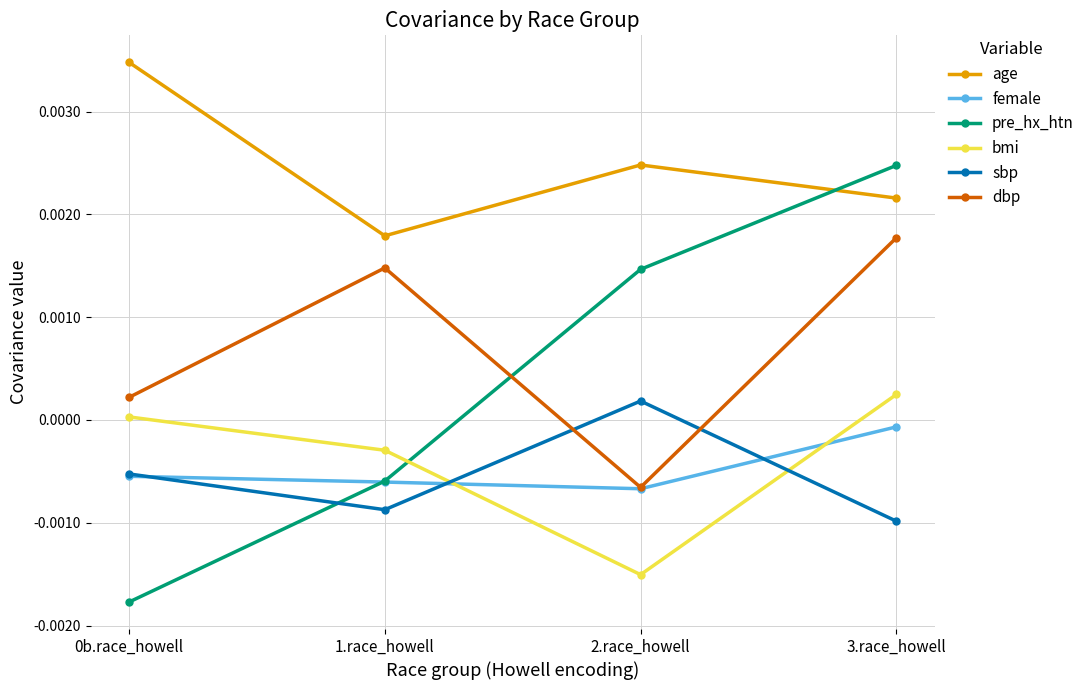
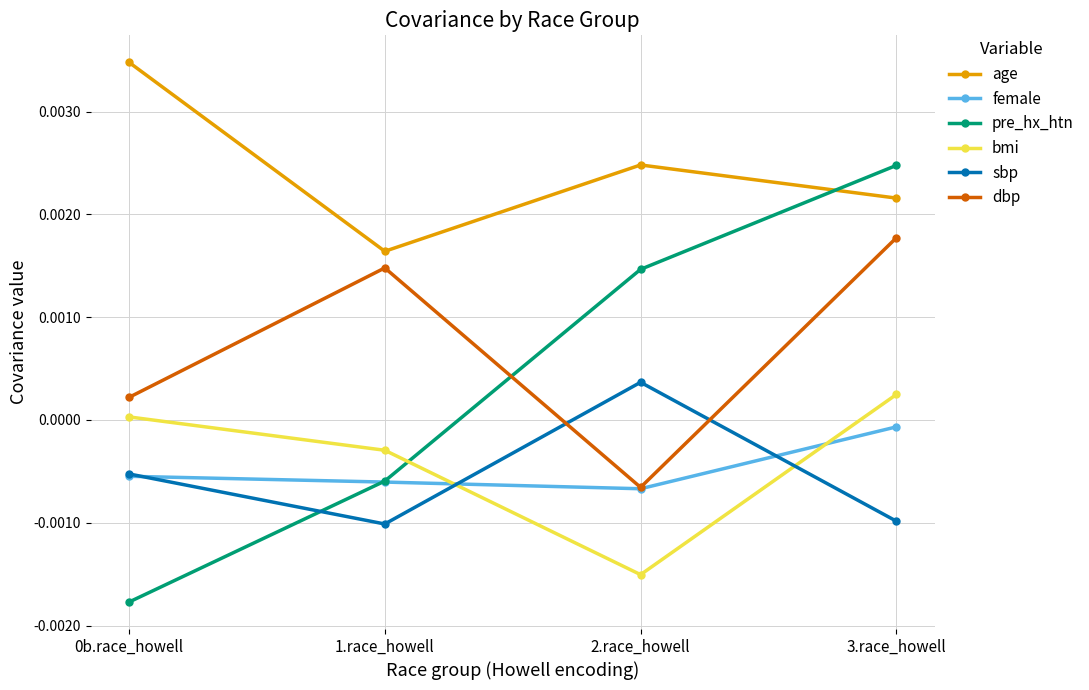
age, 1.race_howell: 0.00179 -> 0.00164
sbp, 1.race_howell: -0.00087 -> -0.00101
sbp, 2.race_howell: 0.00018 -> 0.00037
